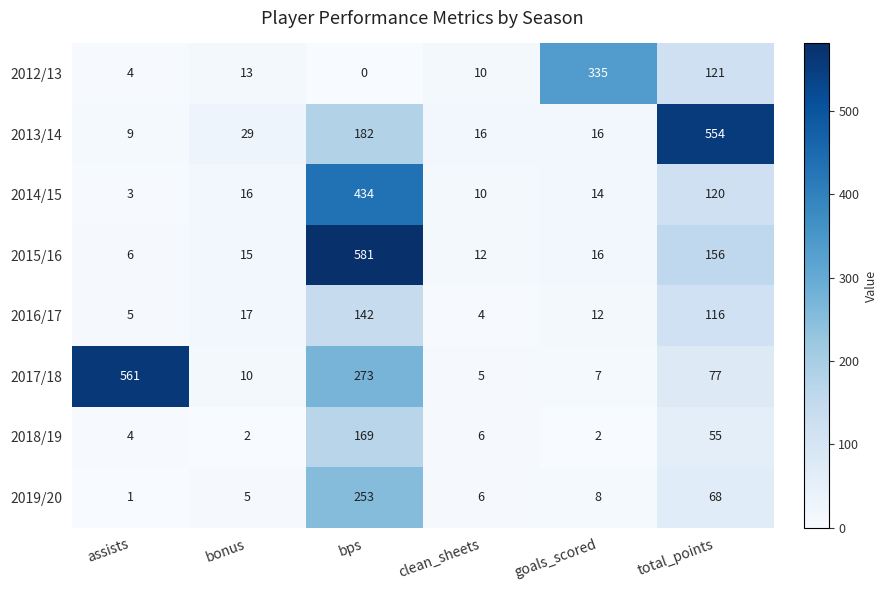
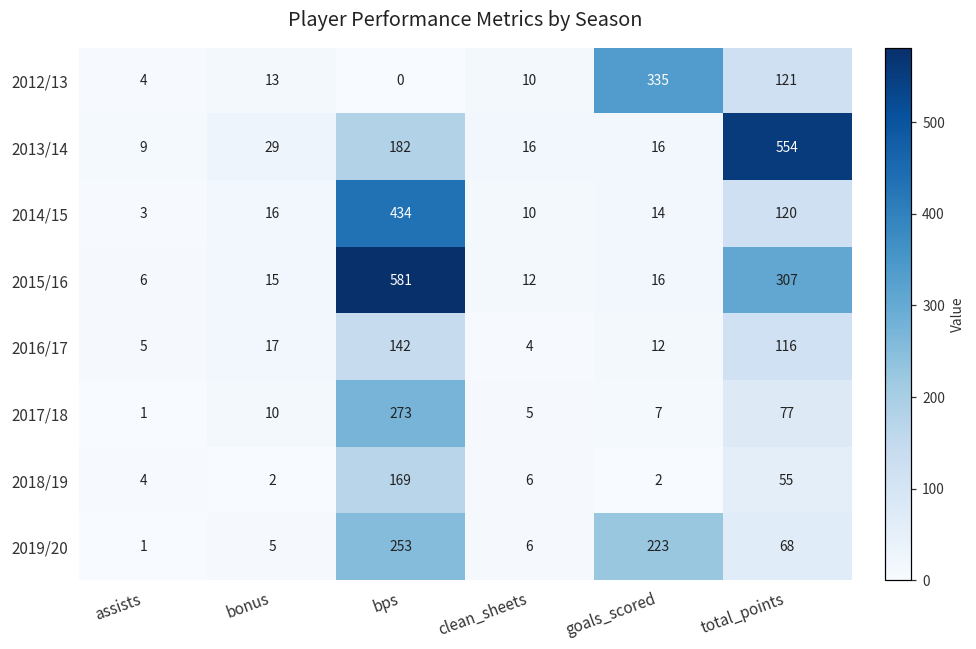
2015/16, total_points: 156 -> 307
2017/18, assists: 561 -> 1
2019/20, goals_scored: 8 -> 223
